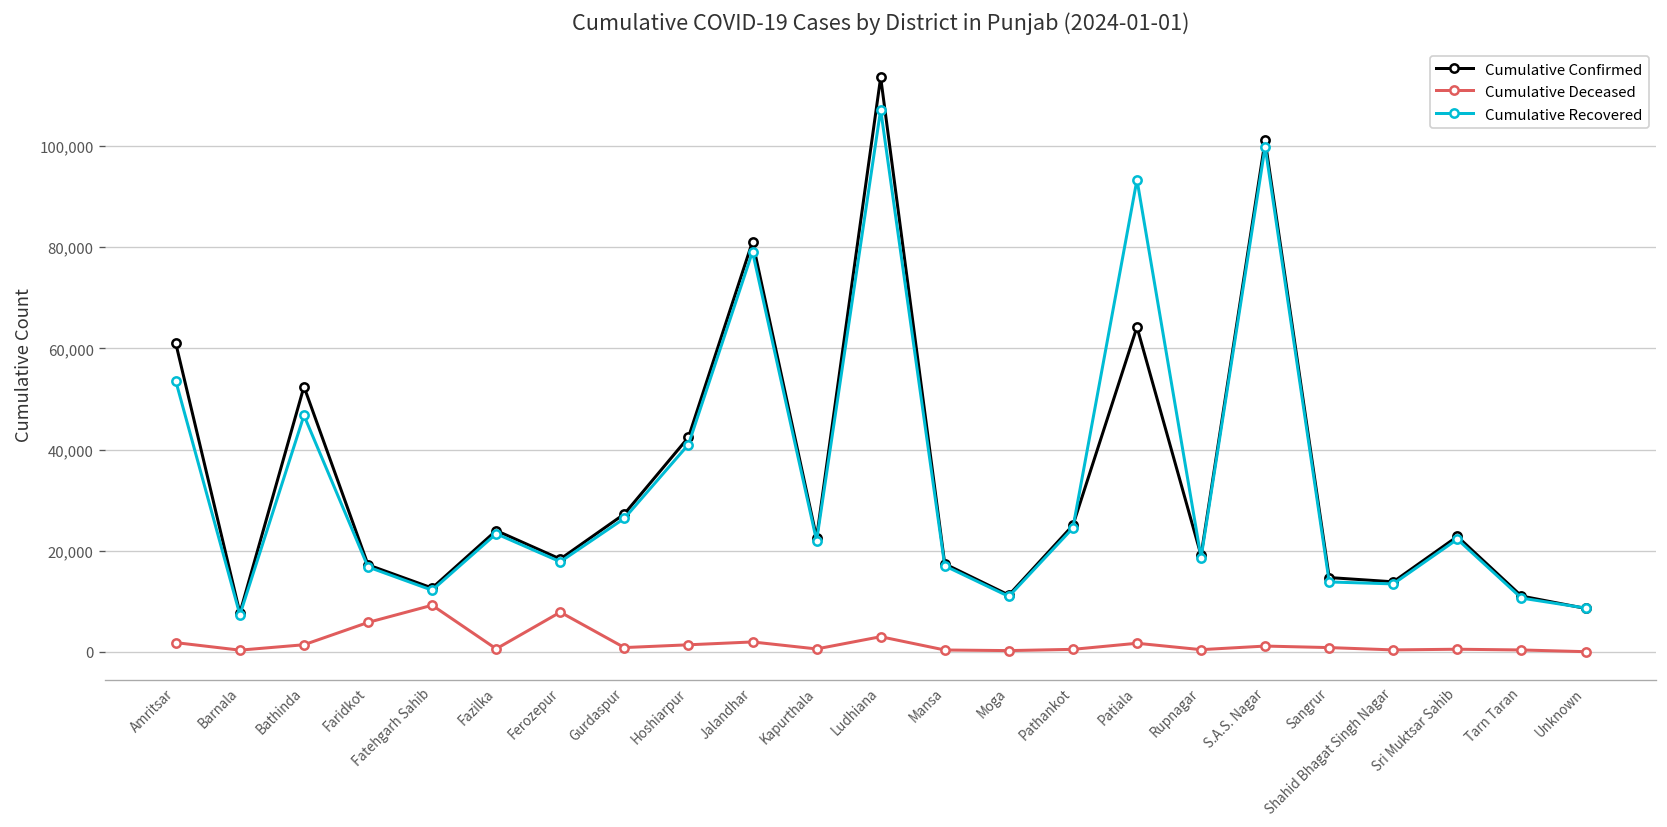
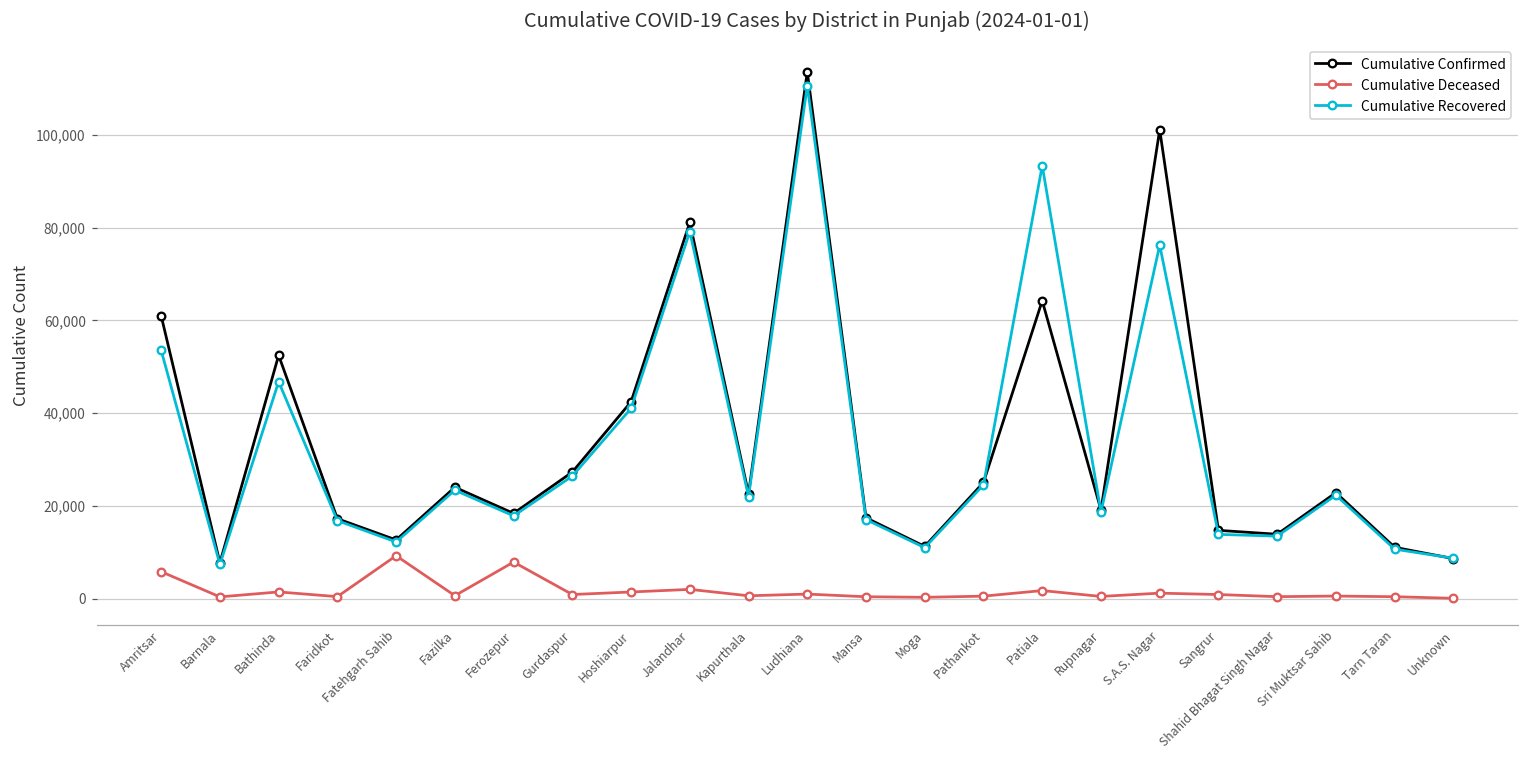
Cumulative Deceased, Amritsar: 2,000 -> 6,000
Cumulative Deceased, Faridkot: 6,000 -> 0
Cumulative Deceased, Ludhiana: 3,000 -> 1,000
Cumulative Recovered, Ludhiana: 107,000 -> 111,000
Cumulative Recovered, S.A.S. Nagar: 100,000 -> 76,000
